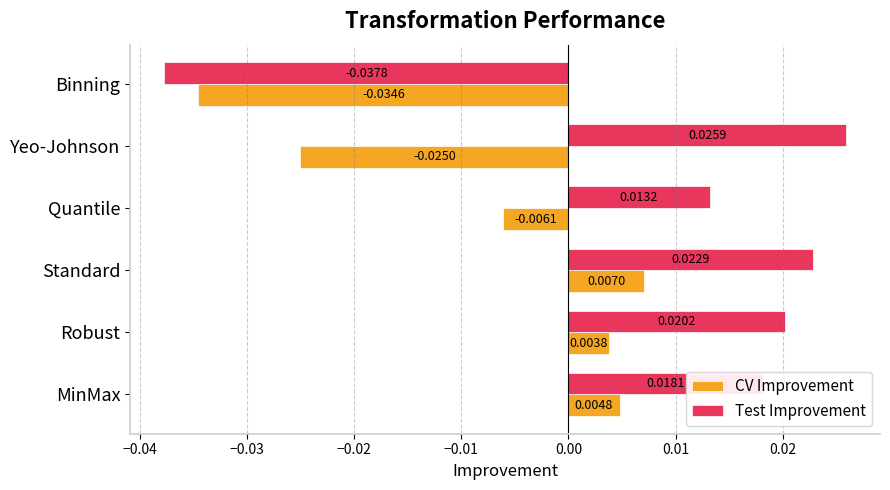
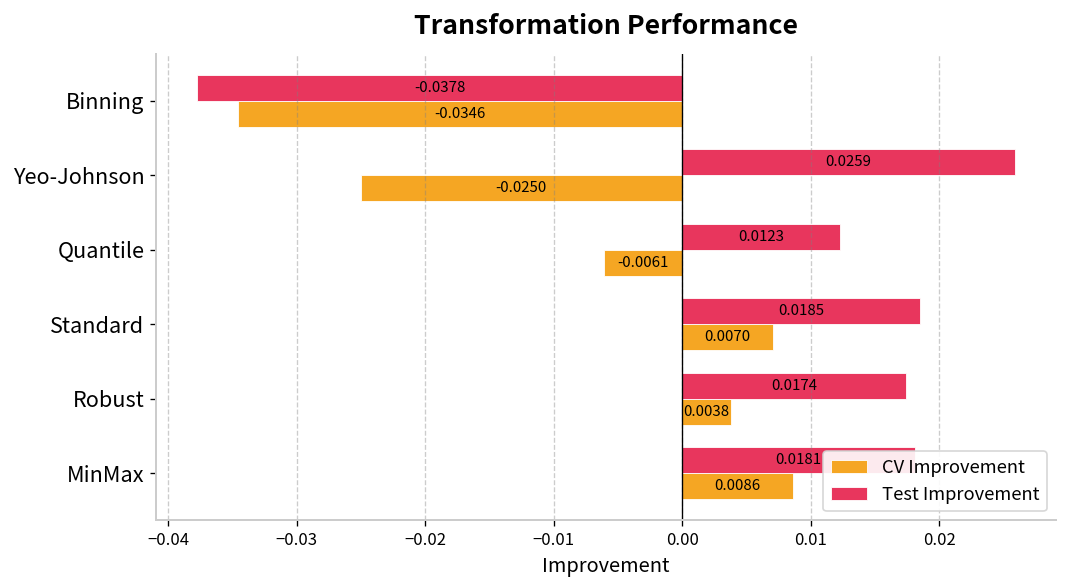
Test Improvement, Quantile: 0.0132 -> 0.0123
Test Improvement, Standard: 0.0229 -> 0.0185
Test Improvement, Robust: 0.0202 -> 0.0174
CV Improvement, MinMax: 0.0048 -> 0.0086
